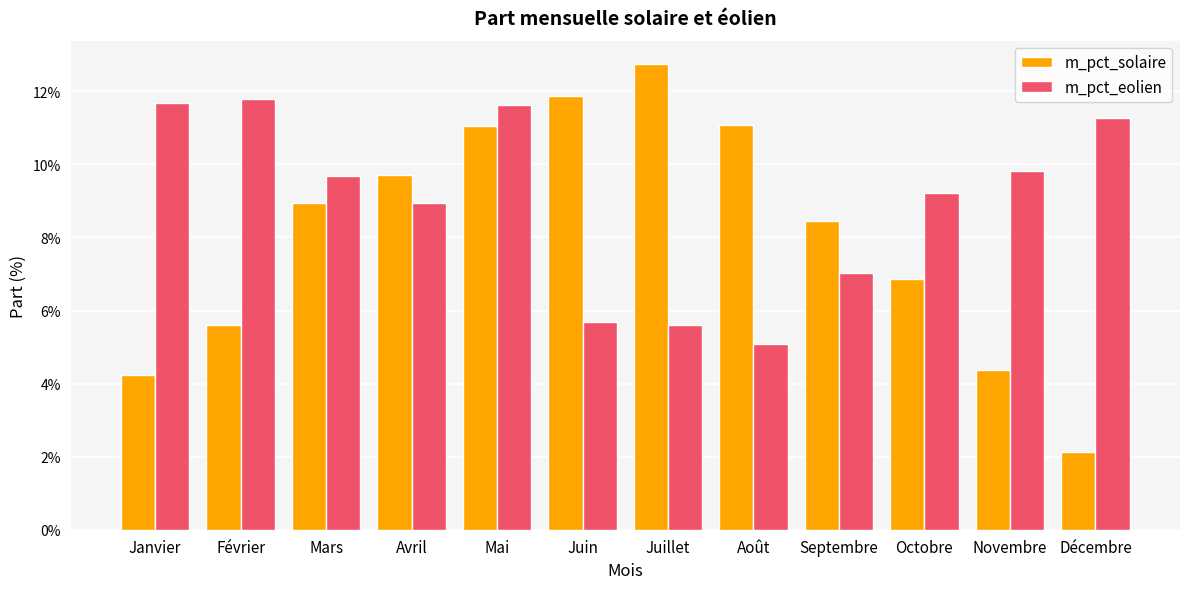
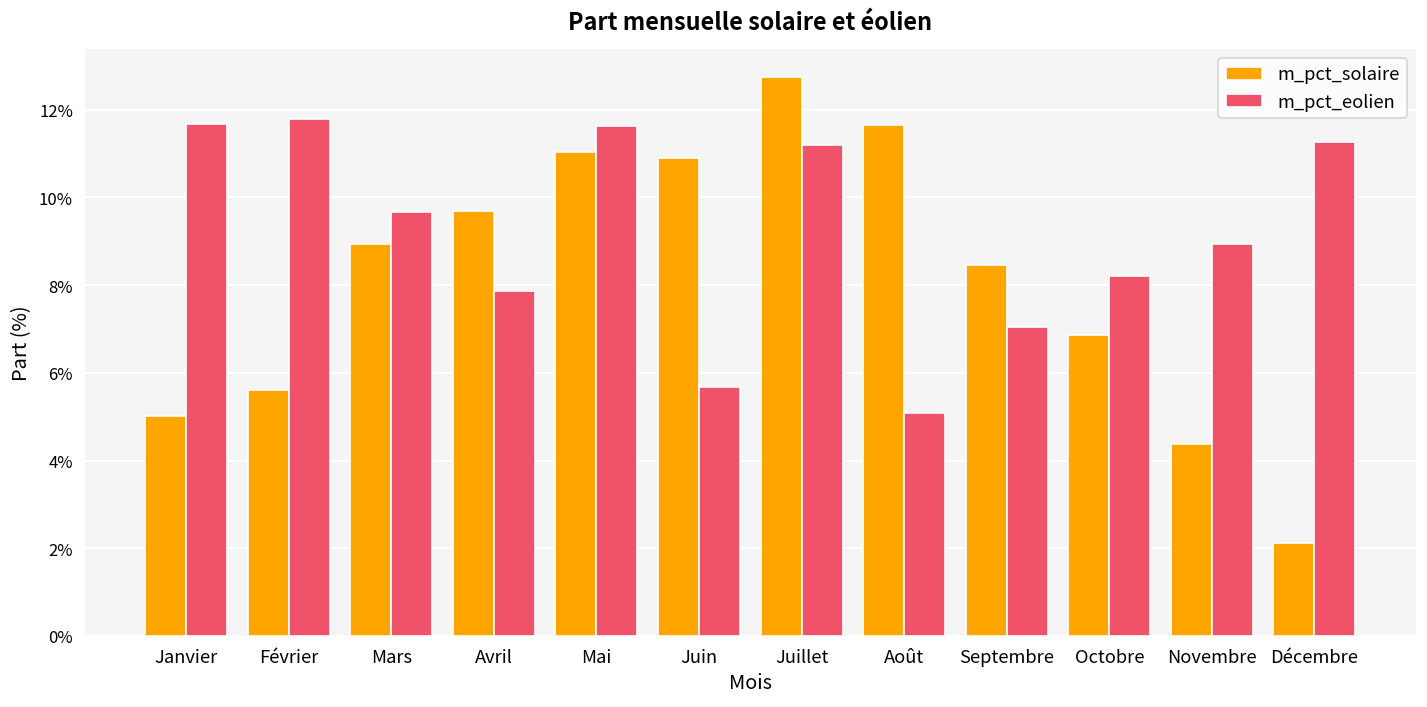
m_pct_solaire, Janvier: 4.2% -> 5.0%
m_pct_eolien, Avril: 9.0% -> 7.9%
m_pct_solaire, Juin: 11.9% -> 10.9%
m_pct_eolien, Juillet: 5.6% -> 11.2%
m_pct_solaire, Août: 11.1% -> 11.7%
m_pct_eolien, Octobre: 9.2% -> 8.2%
m_pct_eolien, Novembre: 9.8% -> 8.9%
